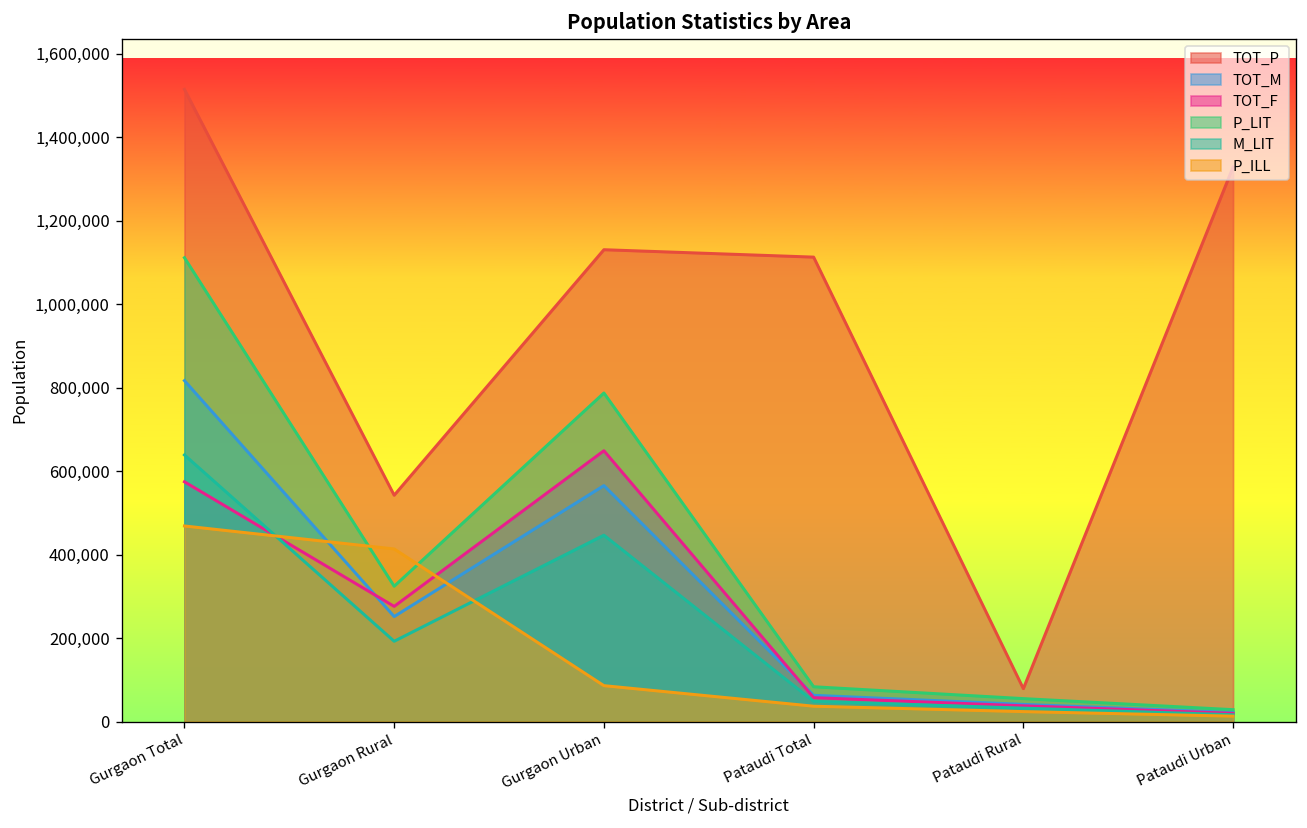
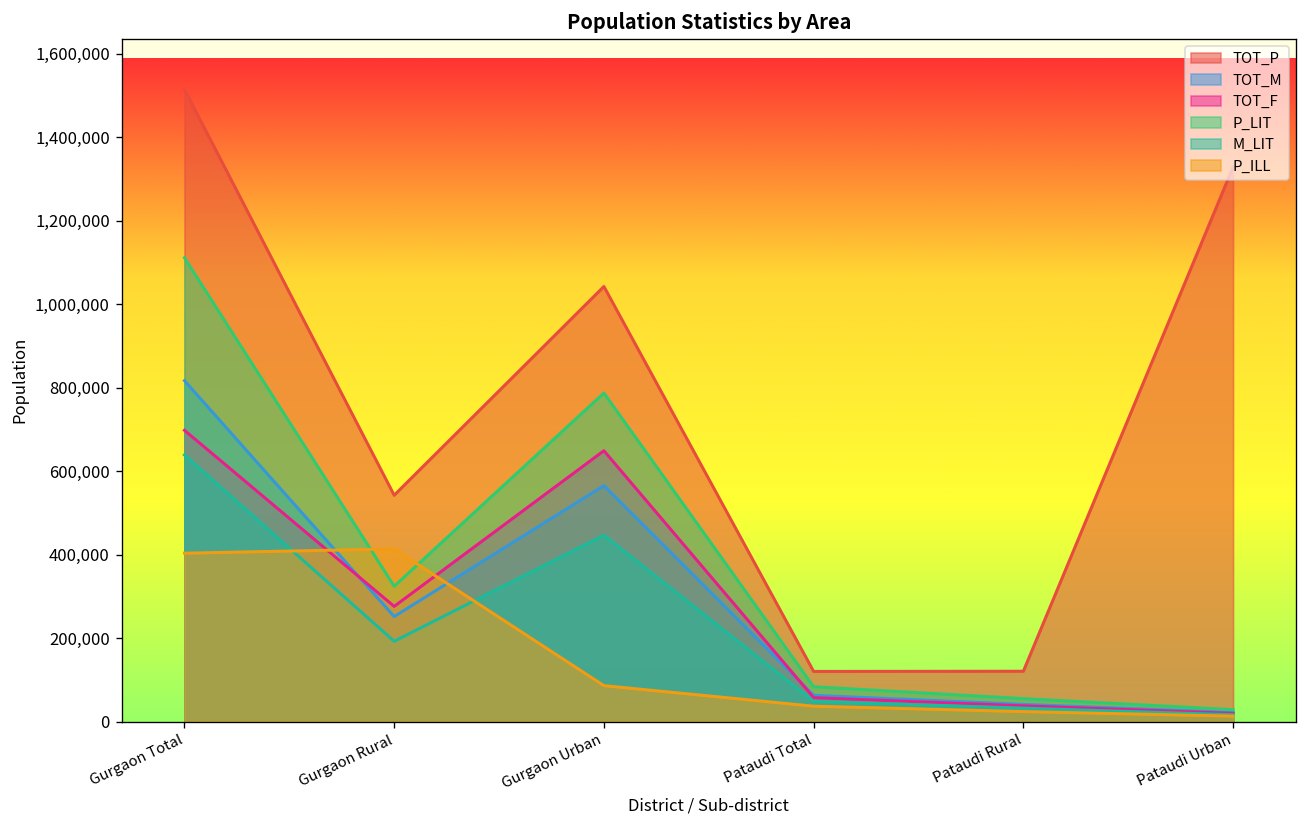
TOT_F, Gurgaon Total: 570,000 -> 700,000
P_ILL, Gurgaon Total: 470,000 -> 400,000
TOT_P, Gurgaon Urban: 1,130,000 -> 1,040,000
TOT_P, Pataudi Total: 1,110,000 -> 120,000
TOT_P, Pataudi Rural: 80,000 -> 120,000
